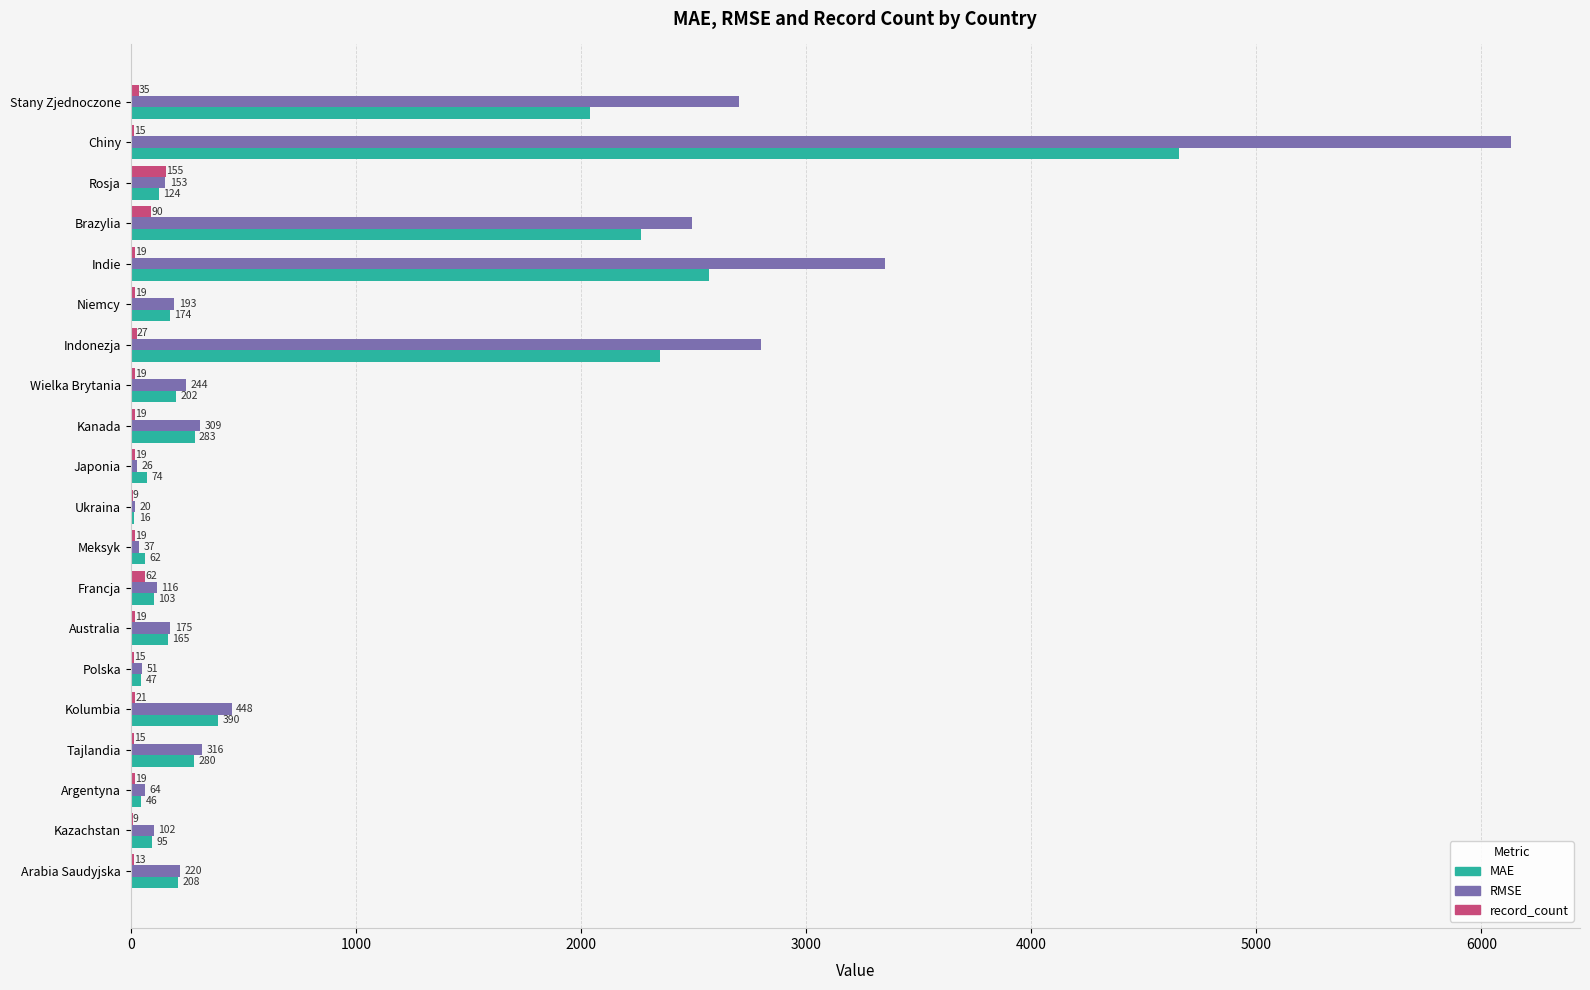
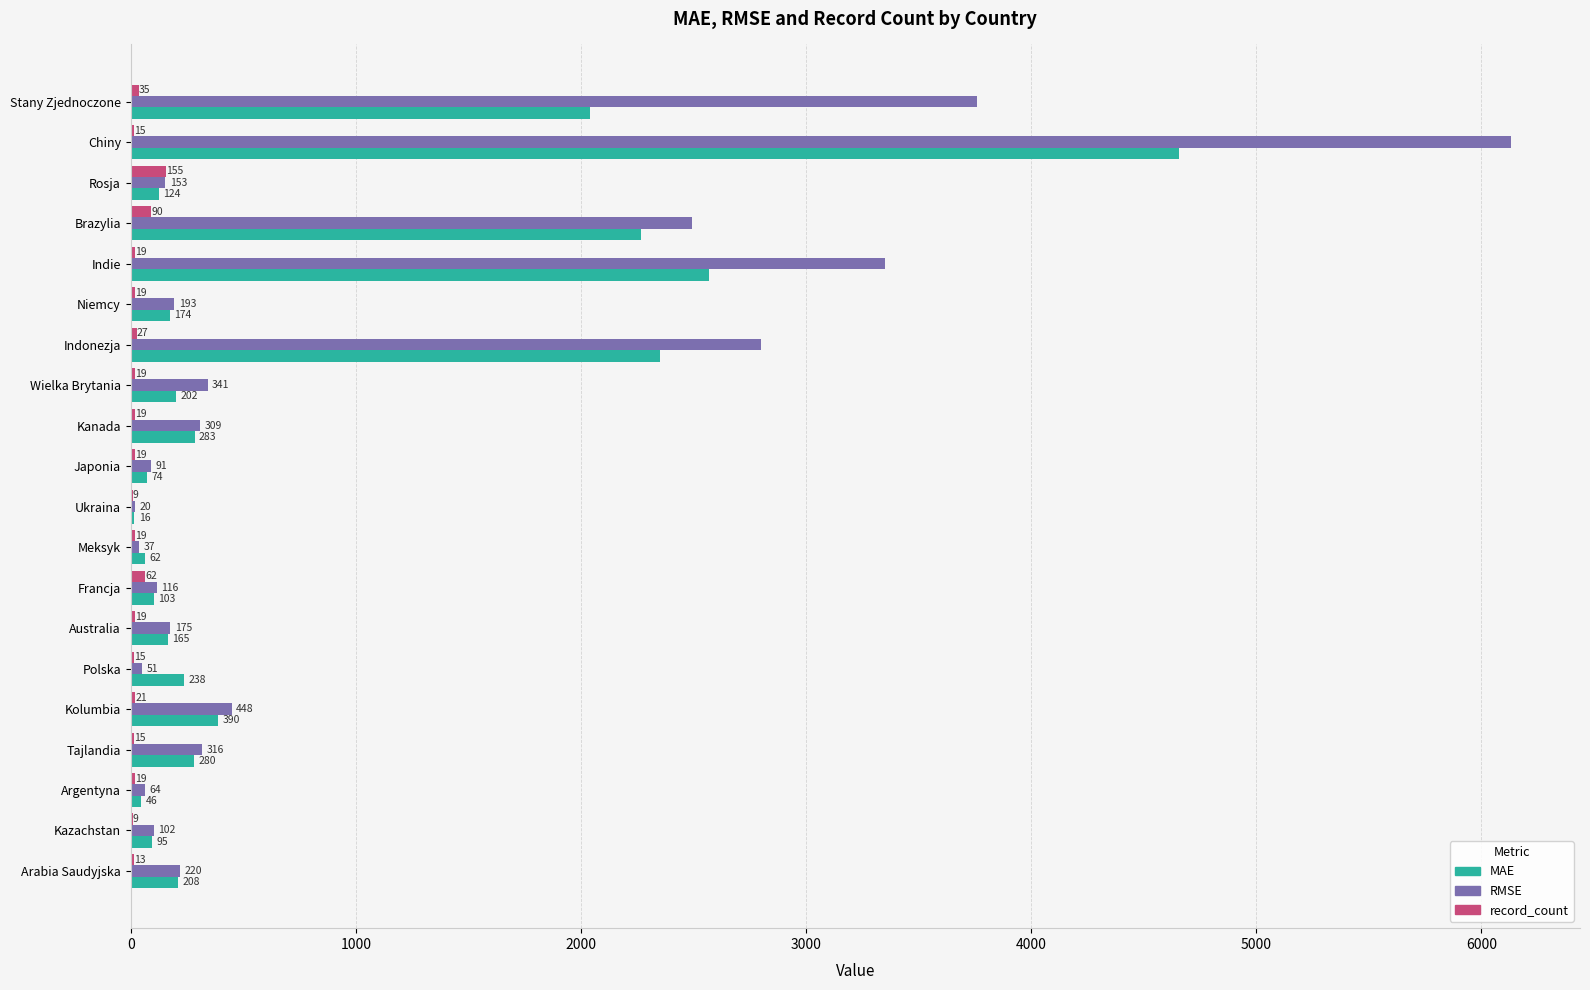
RMSE, Stany Zjednoczone: 2700 -> 3760
RMSE, Wielka Brytania: 244 -> 341
RMSE, Japonia: 26 -> 91
MAE, Polska: 47 -> 238
